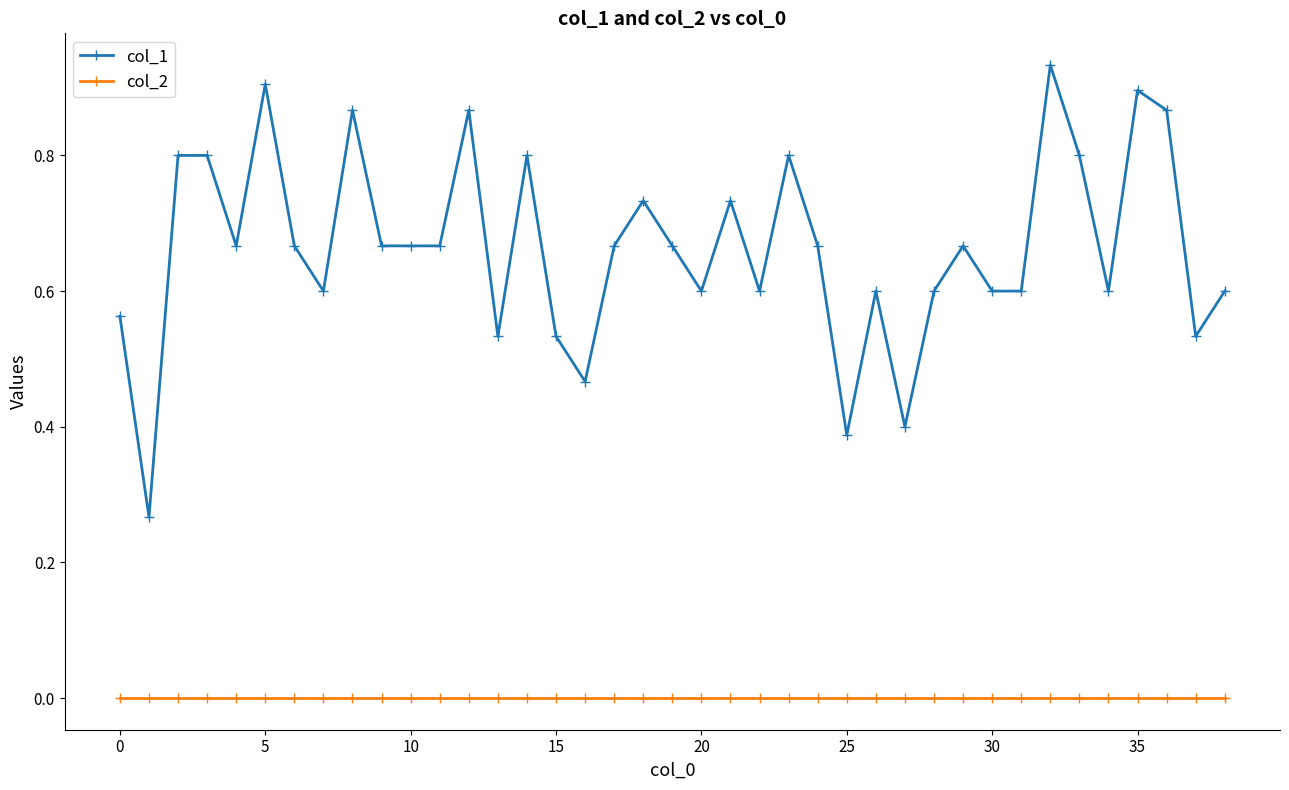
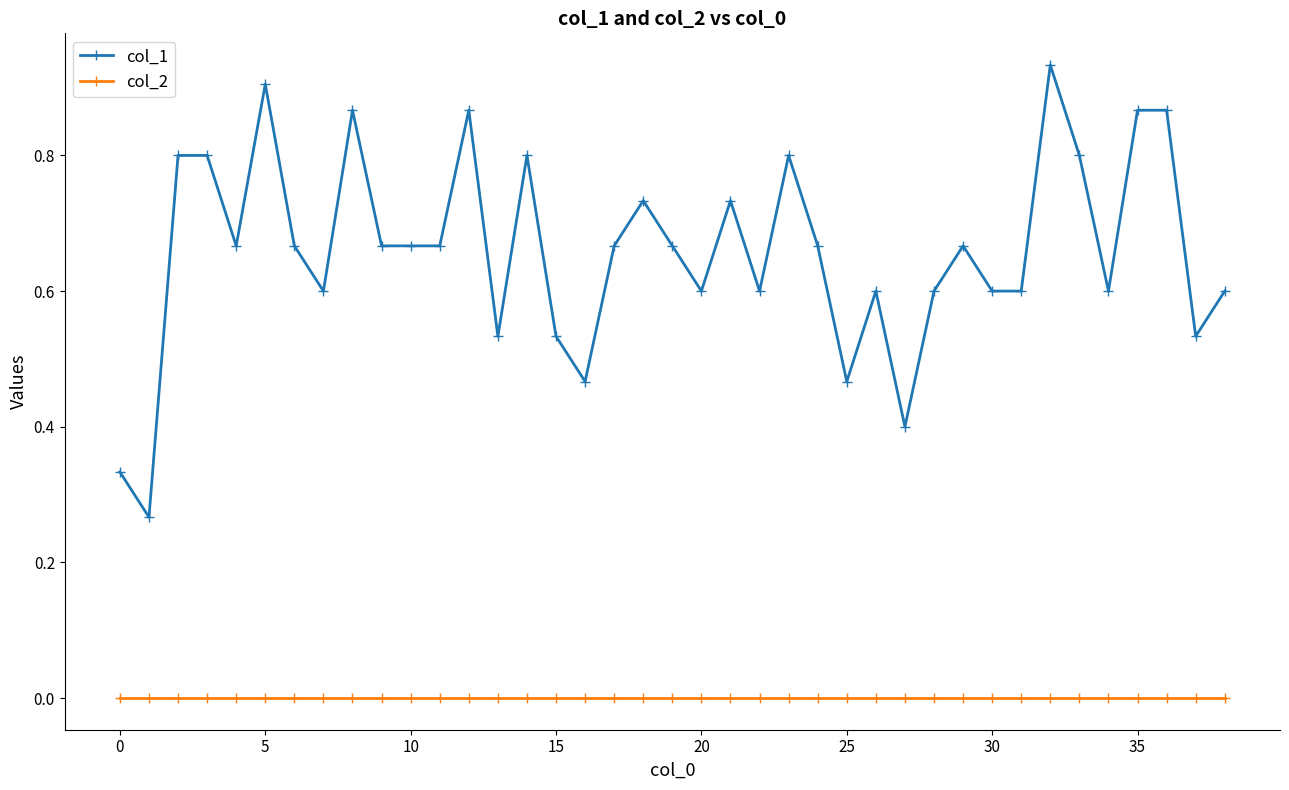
col_1, 0: 0.56 -> 0.33
col_1, 25: 0.39 -> 0.47
col_1, 35: 0.90 -> 0.87
